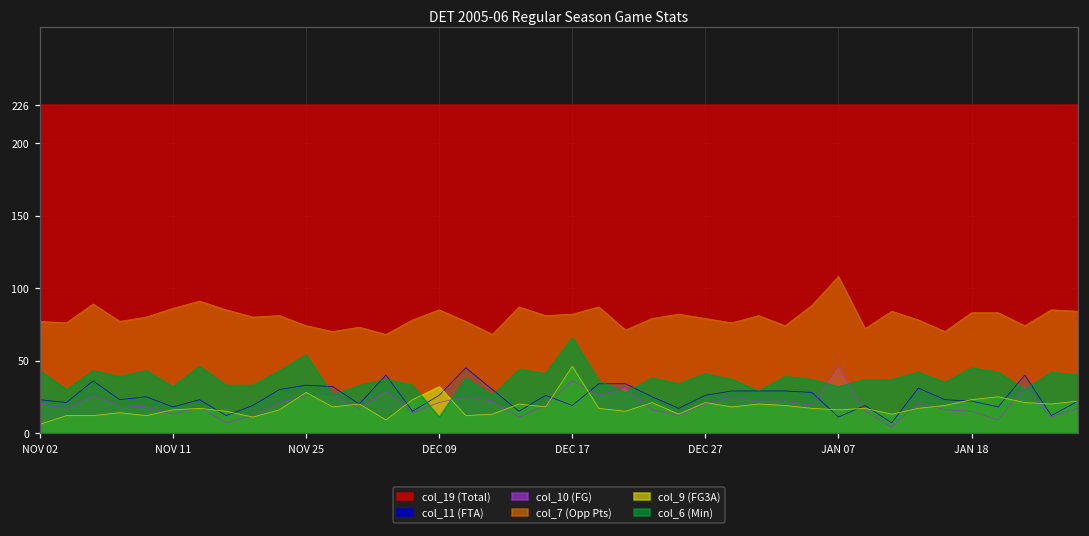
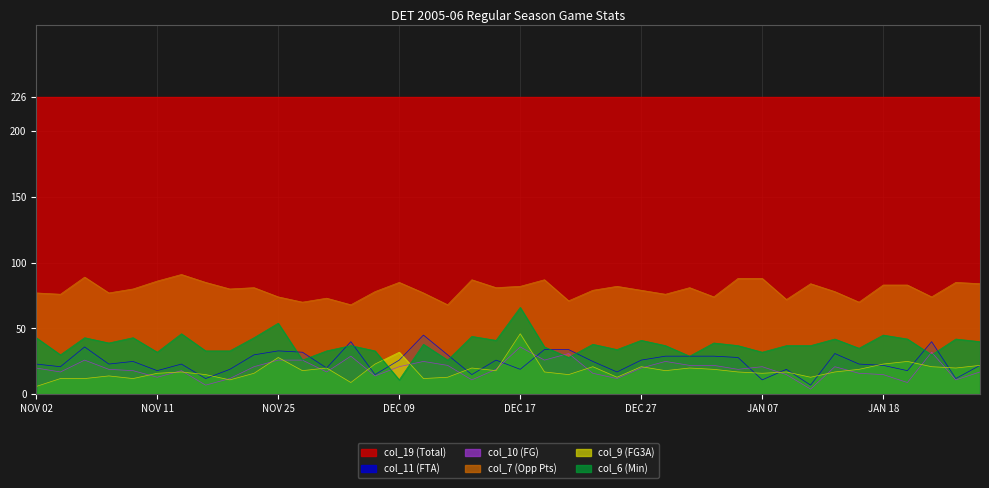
col_10 (FG), JAN 07: 46 -> 21
col_7 (Opp Pts), JAN 07: 108 -> 88
